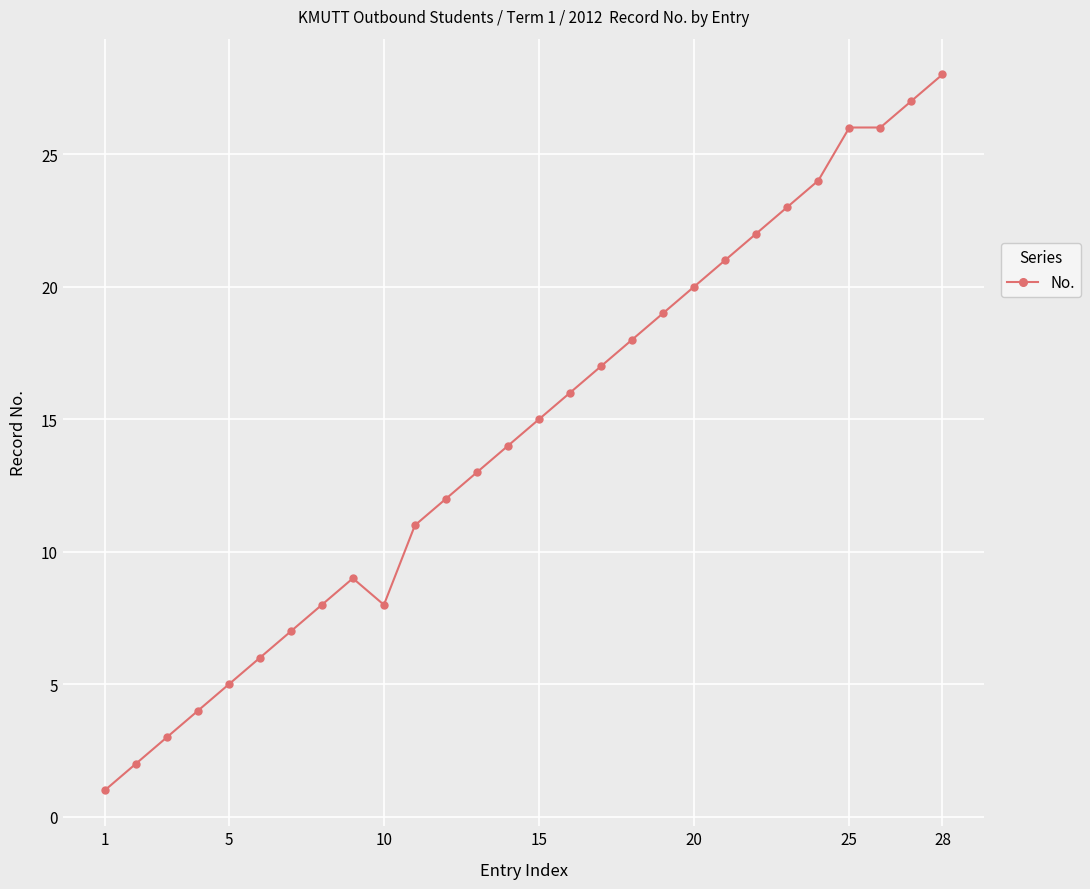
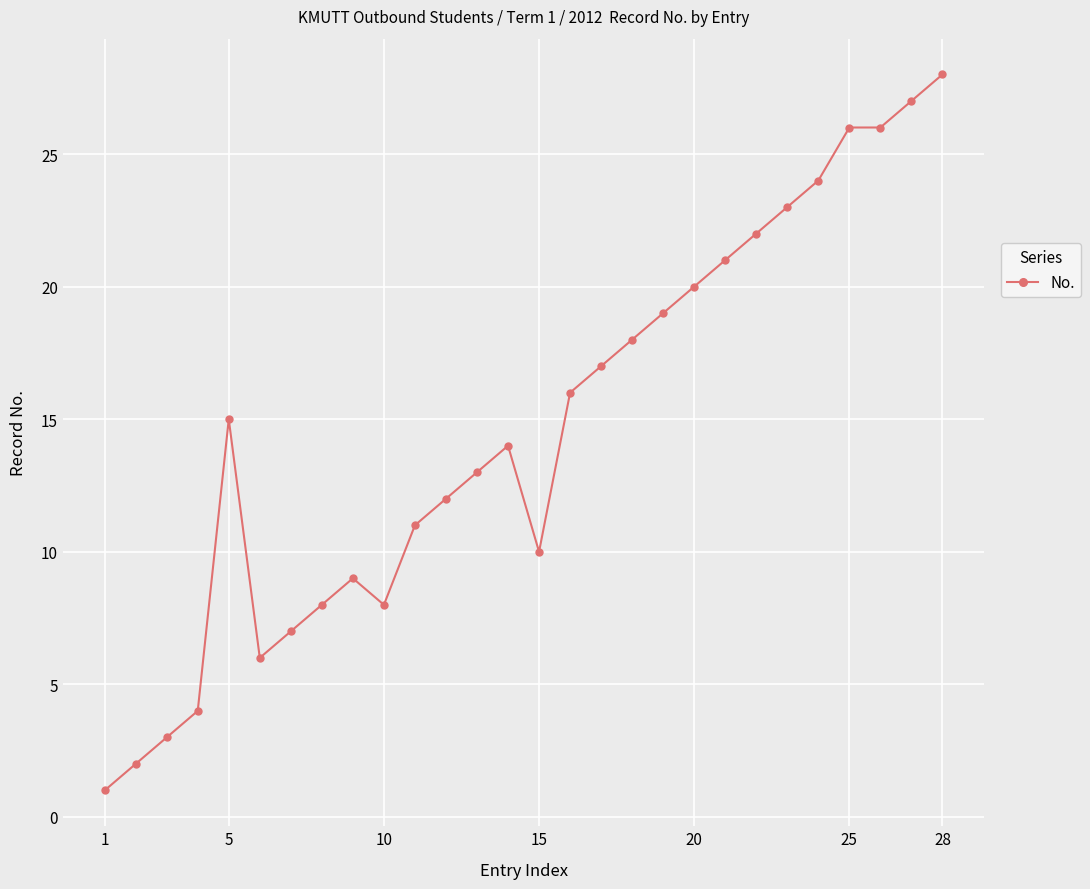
5: 5 -> 15
15: 15 -> 10
